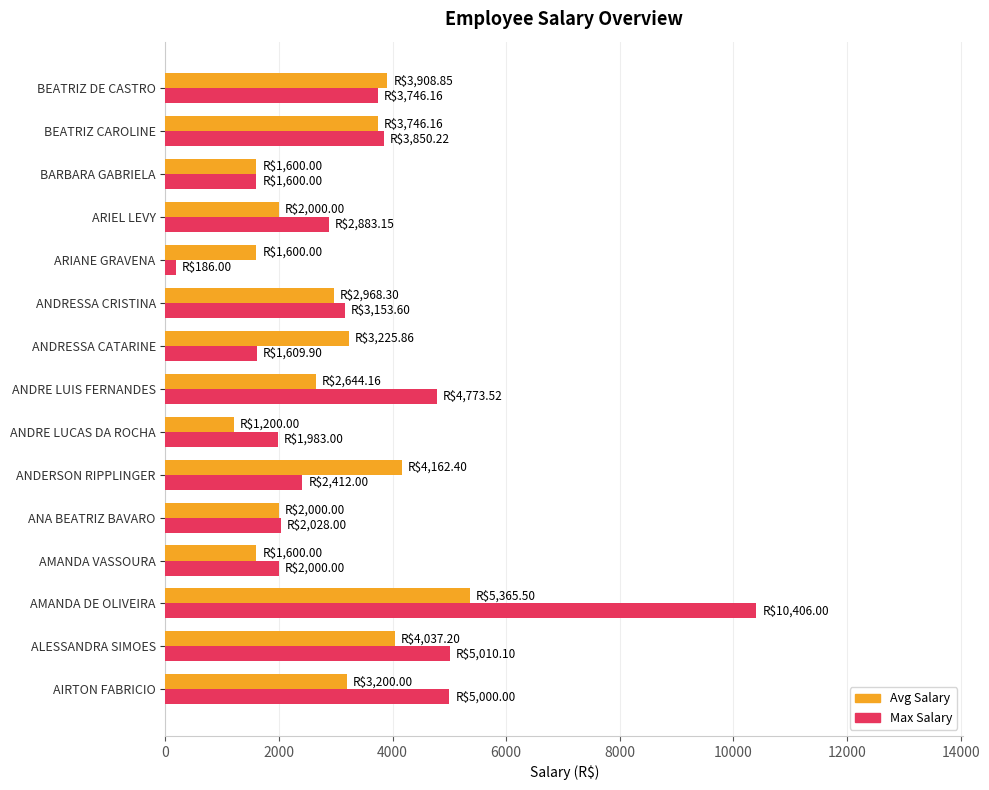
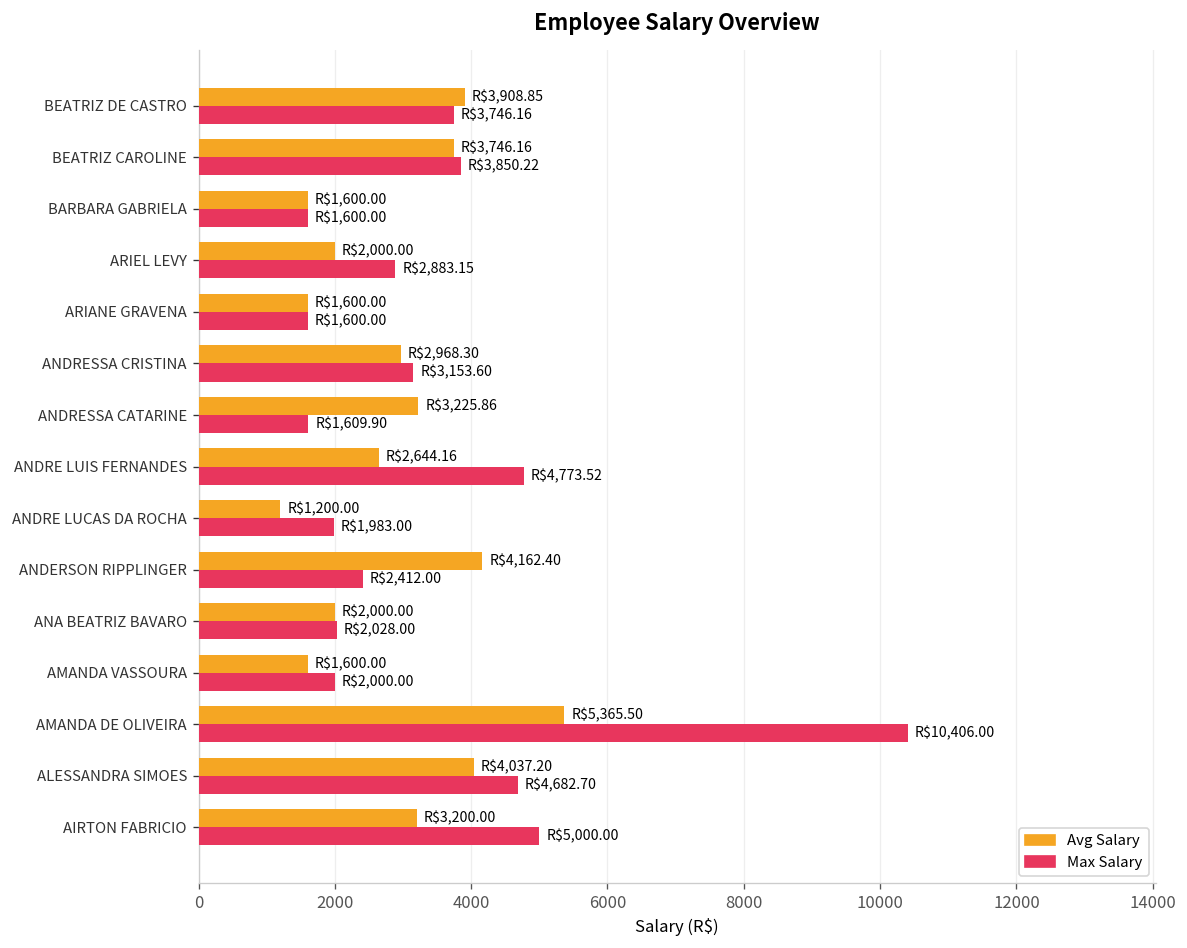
Max Salary, ARIANE GRAVENA: $186.00 -> $1,600.00
Max Salary, ALESSANDRA SIMOES: $5,010.10 -> $4,682.70
